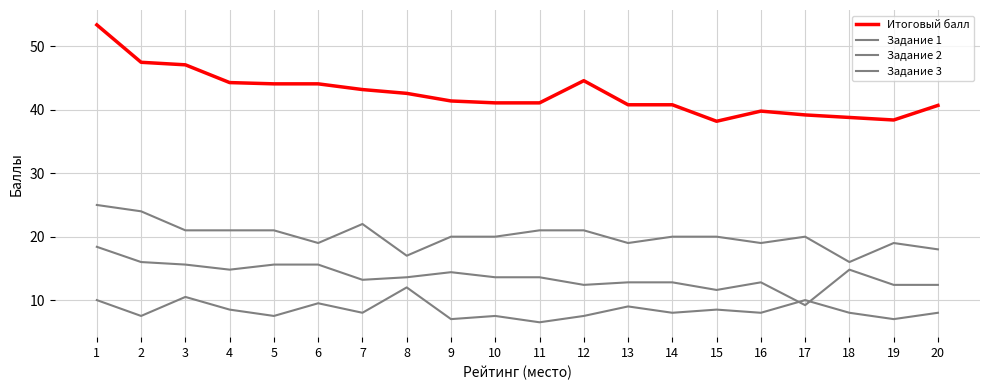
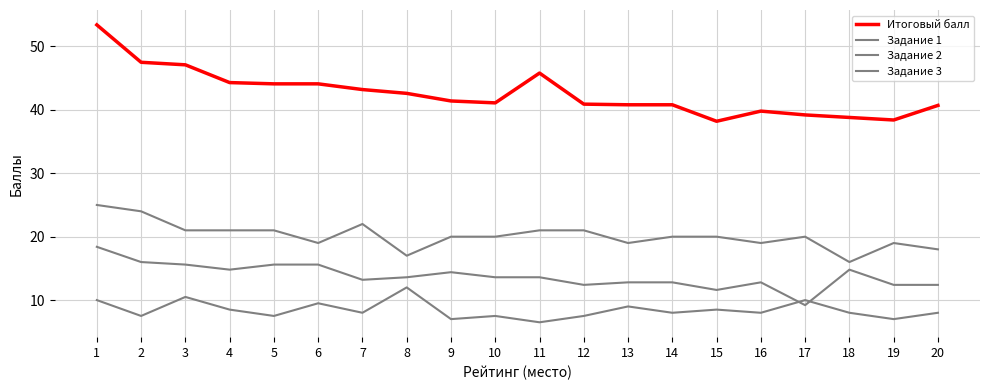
Итоговый балл, 11: 41 -> 46
Итоговый балл, 12: 45 -> 41
